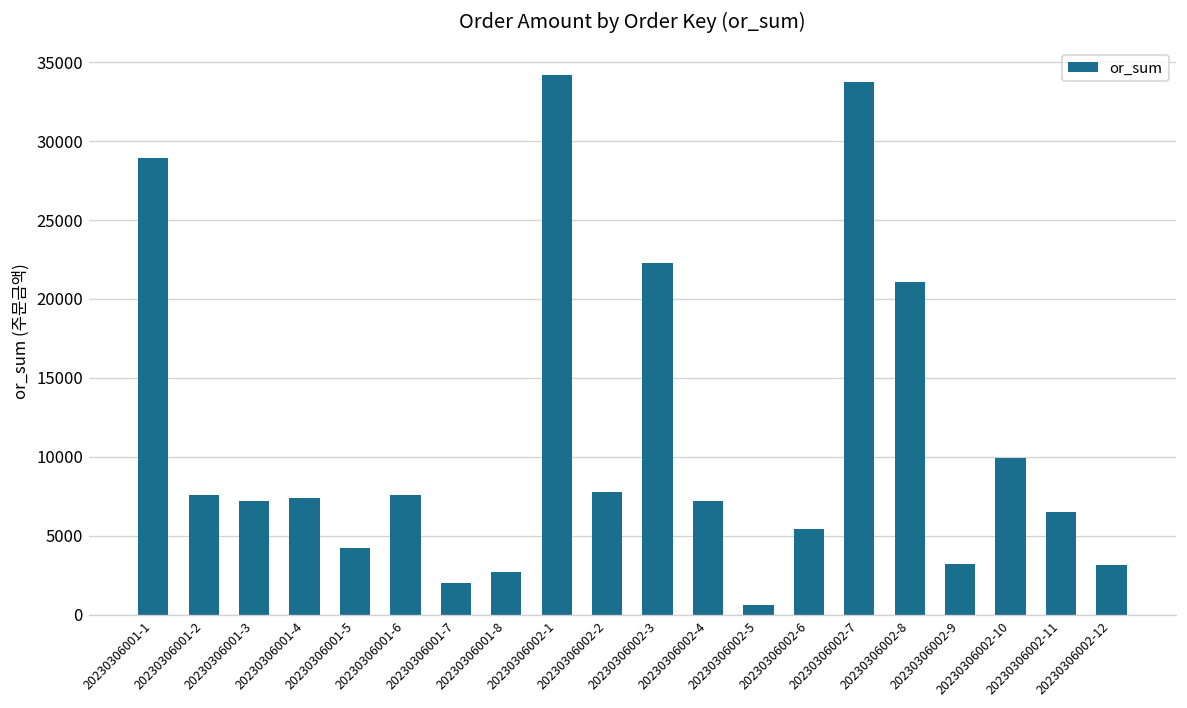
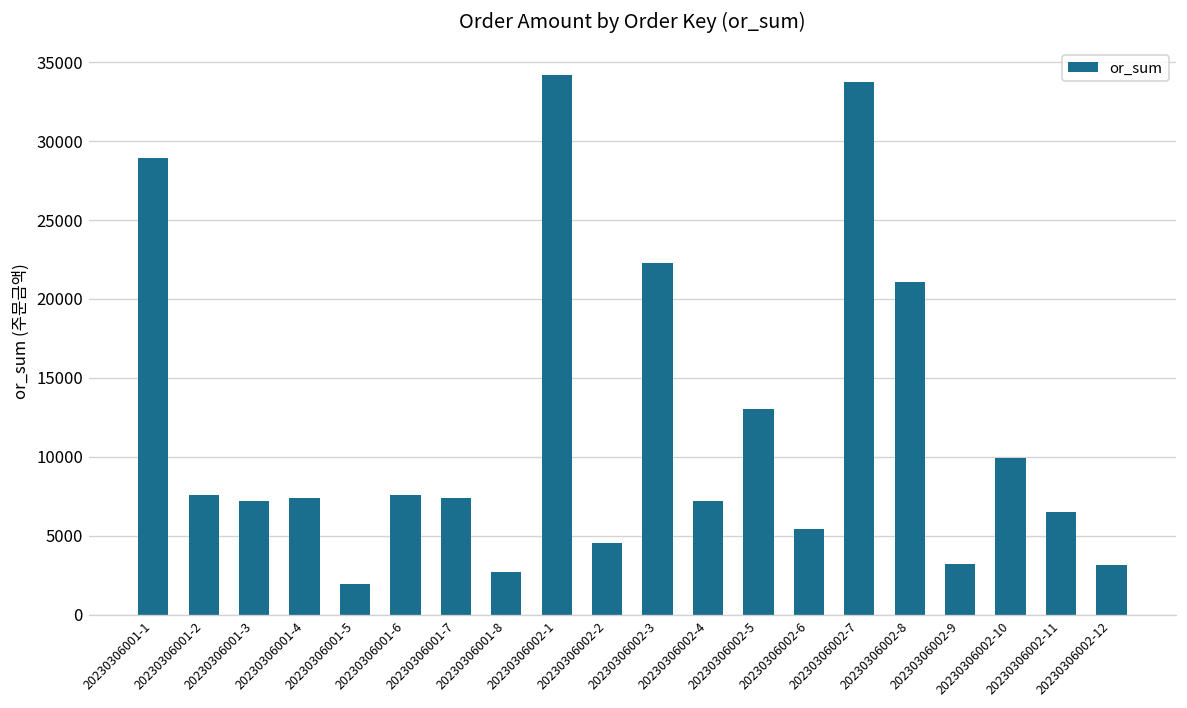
20230306001-5: 4200 -> 2000
20230306001-7: 2000 -> 7400
20230306002-2: 7700 -> 4500
20230306002-5: 600 -> 13100
